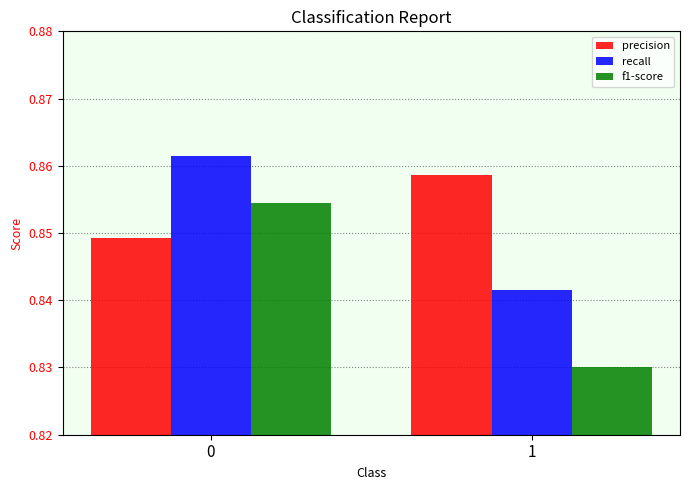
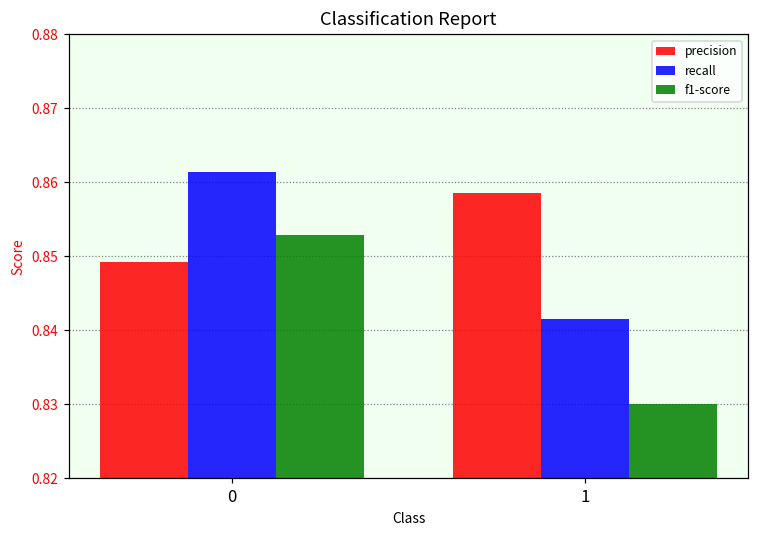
f1-score, 0: 0.854 -> 0.853
